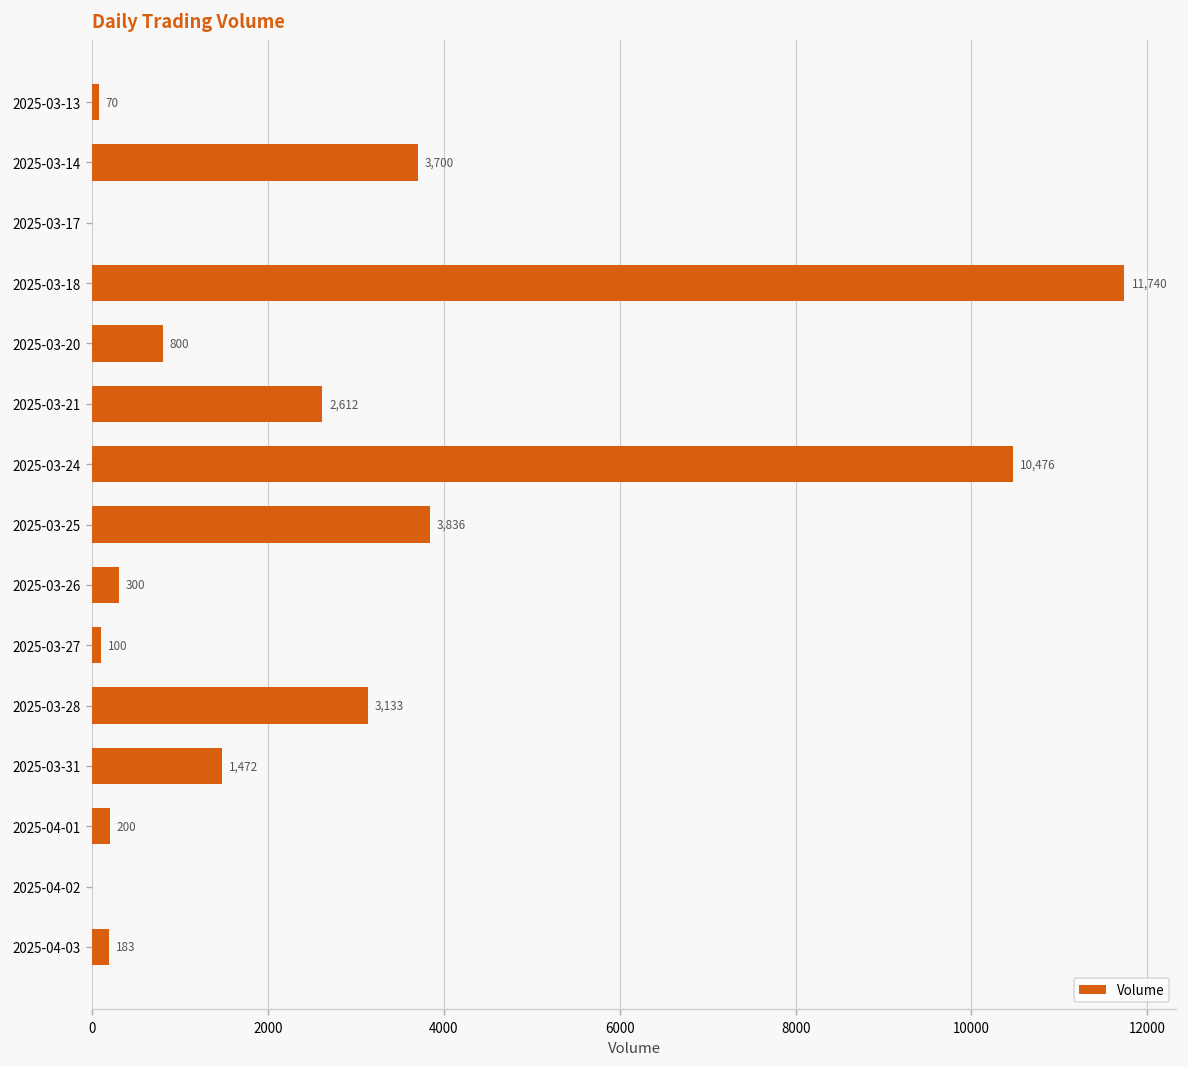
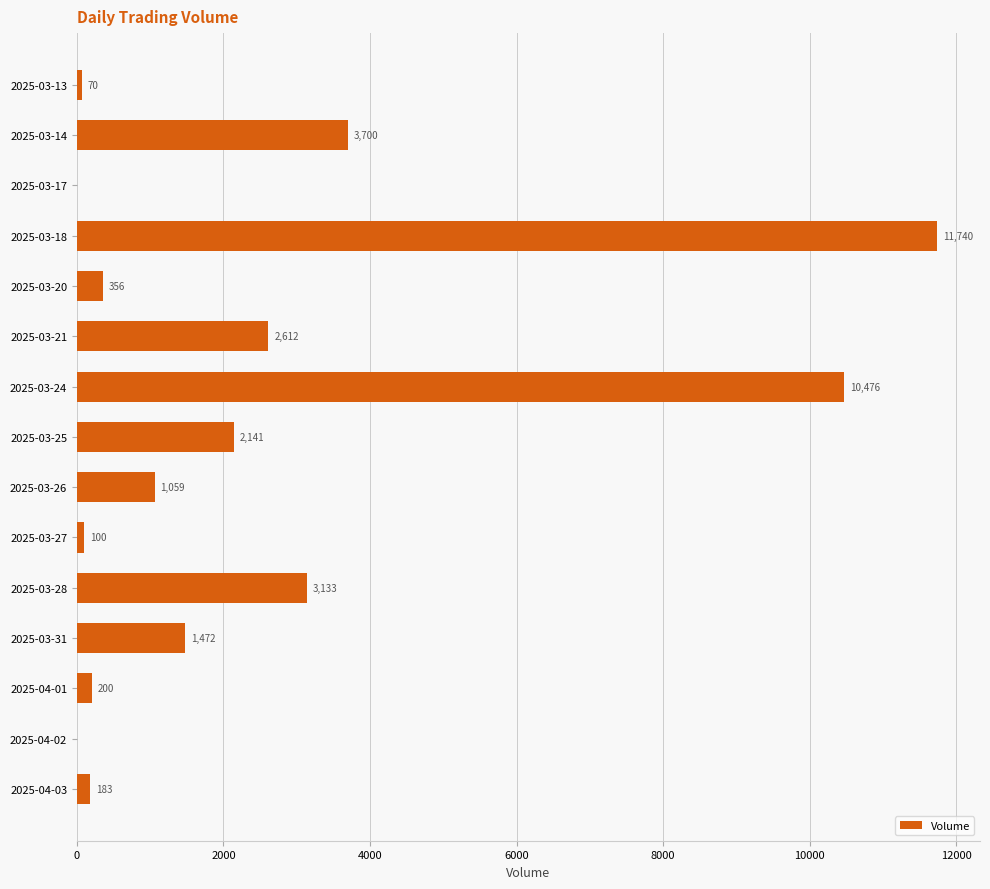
2025-03-20: 800 -> 356
2025-03-25: 3,836 -> 2,141
2025-03-26: 300 -> 1,059
